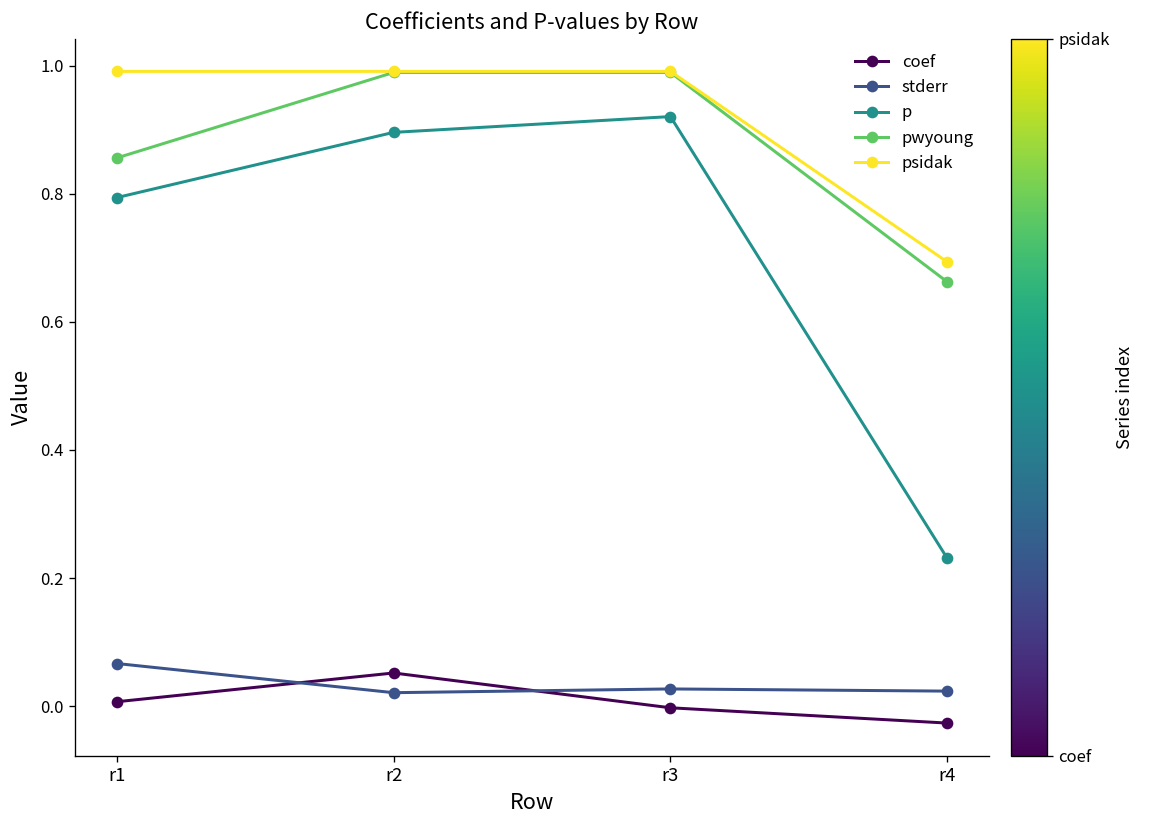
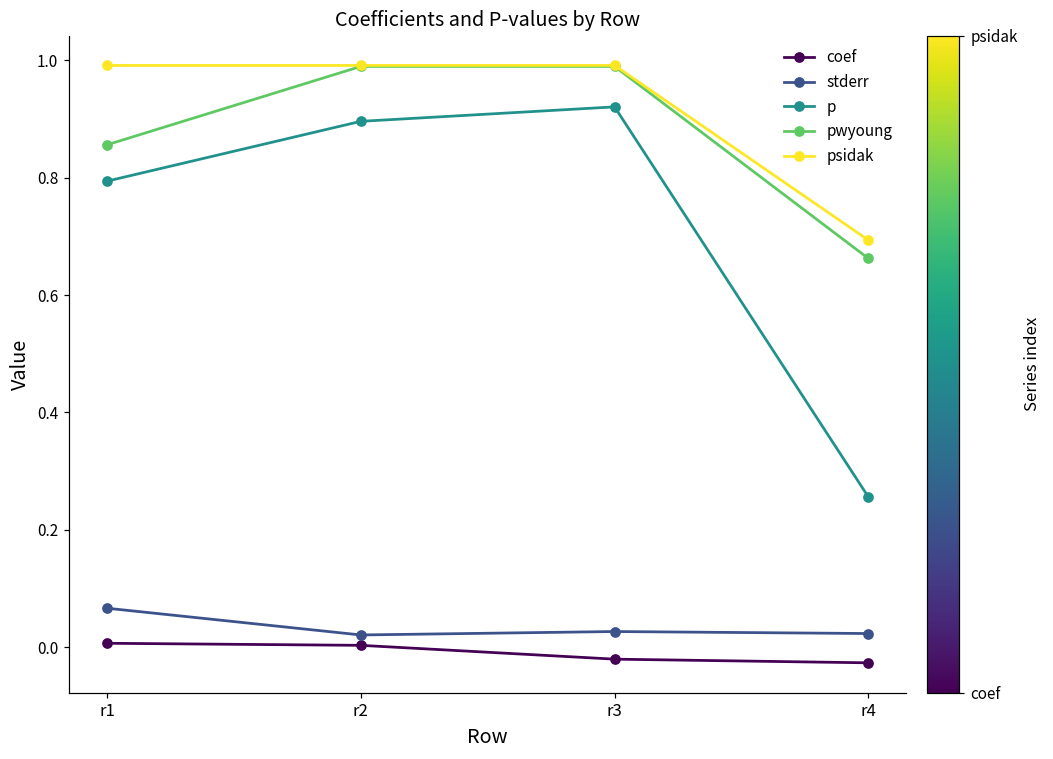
coef, r2: 0.05 -> 0.00
coef, r3: 0.00 -> -0.02
p, r4: 0.23 -> 0.26
